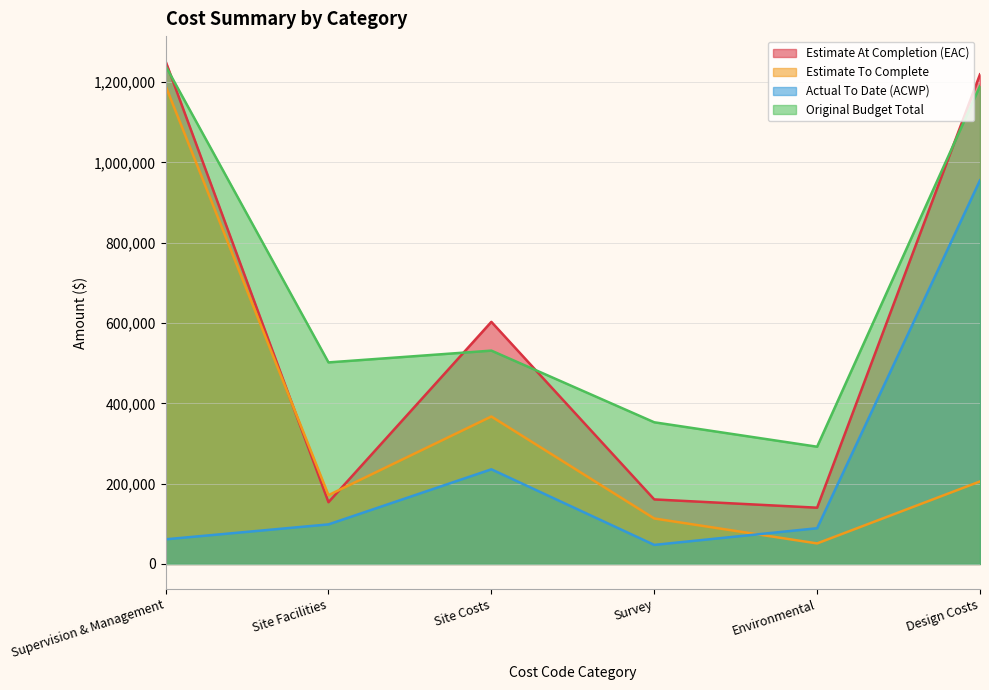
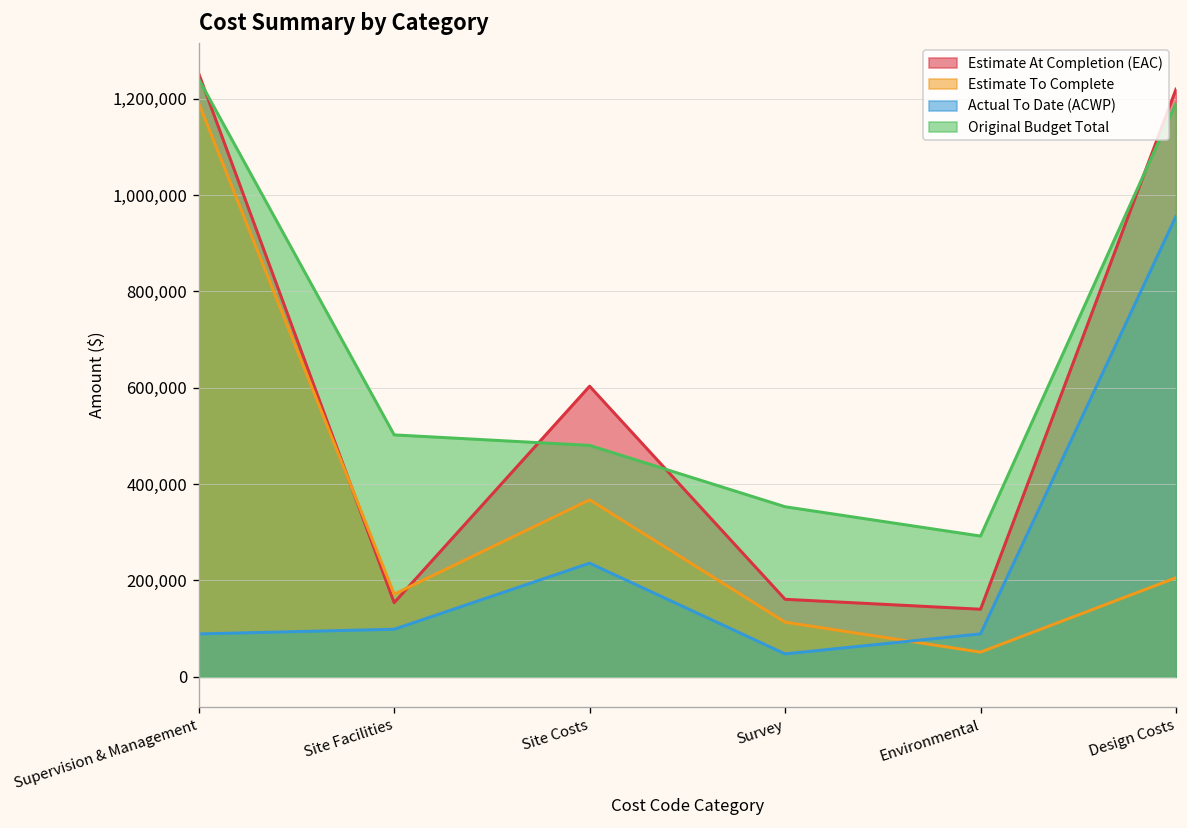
Actual To Date (ACWP), Supervision & Management: 60,000 -> 90,000
Original Budget Total, Site Costs: 530,000 -> 480,000
